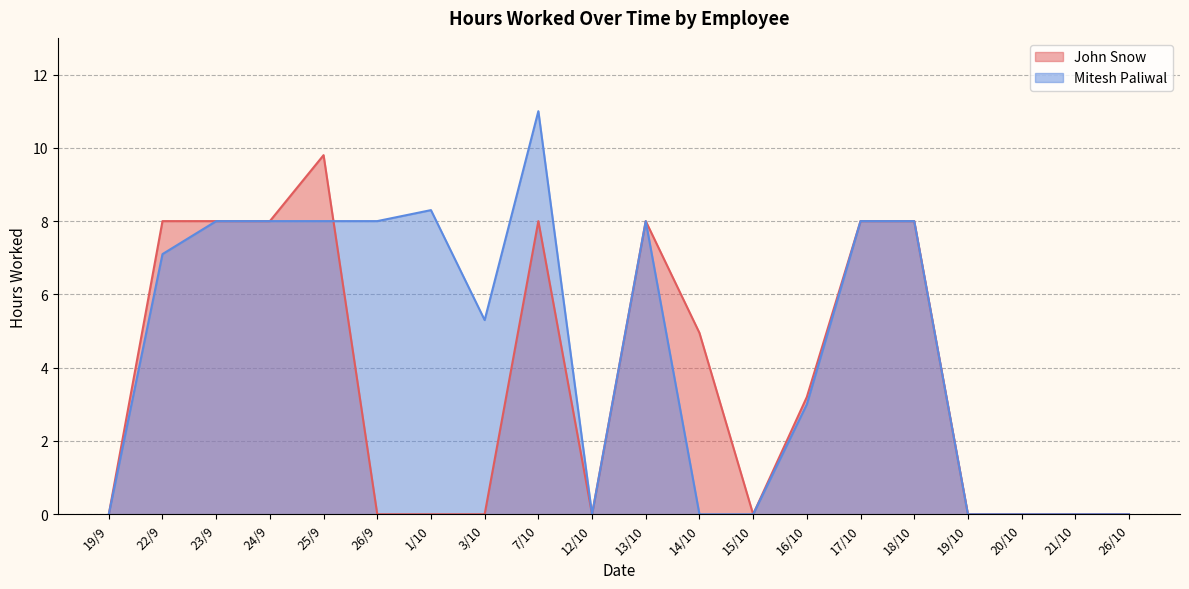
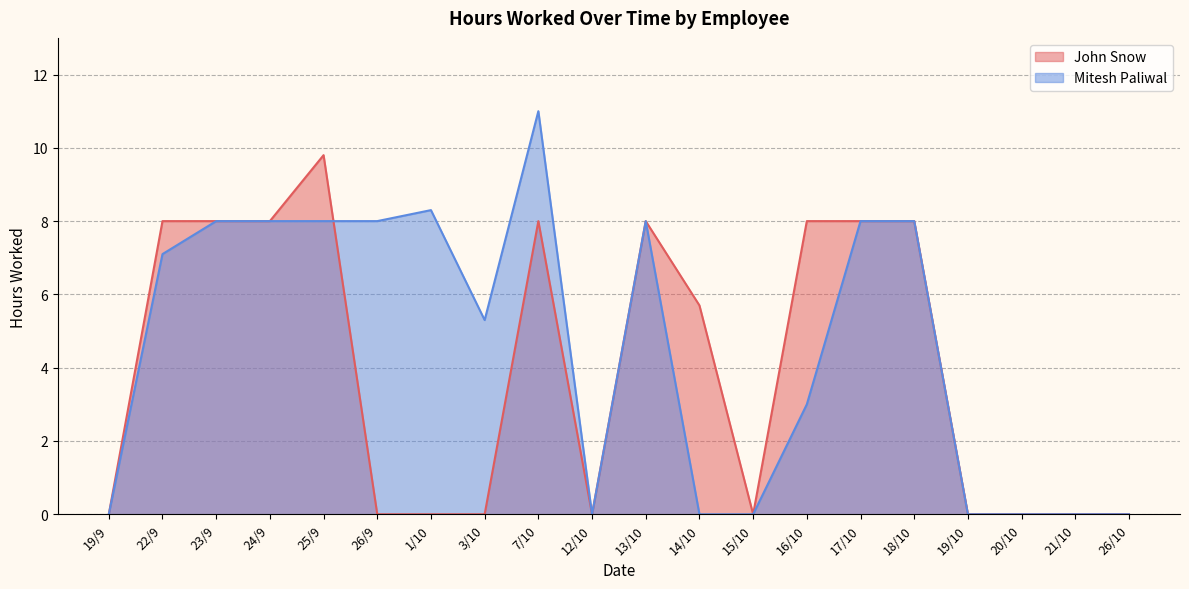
John Snow, 14/10: 5.0 -> 5.7
John Snow, 16/10: 3.2 -> 8.0
